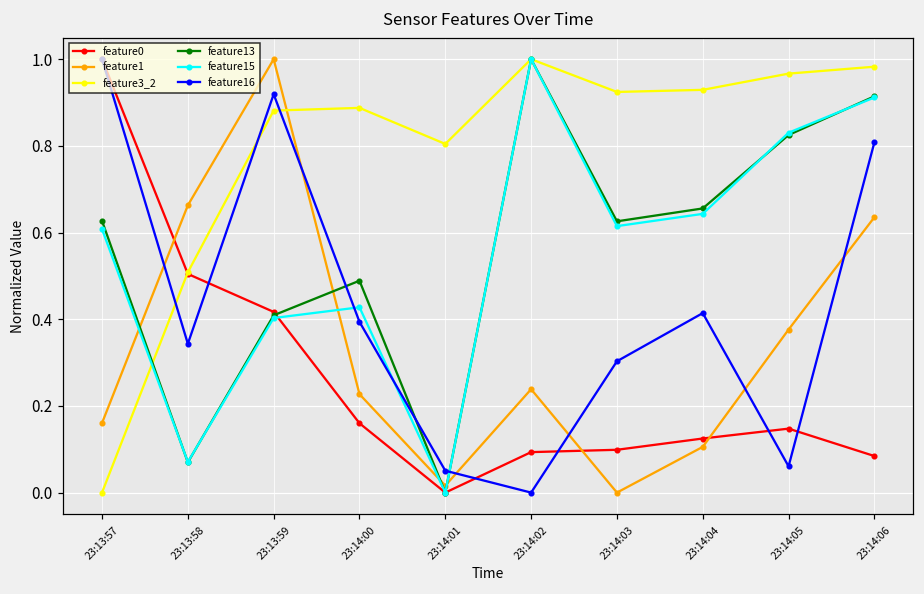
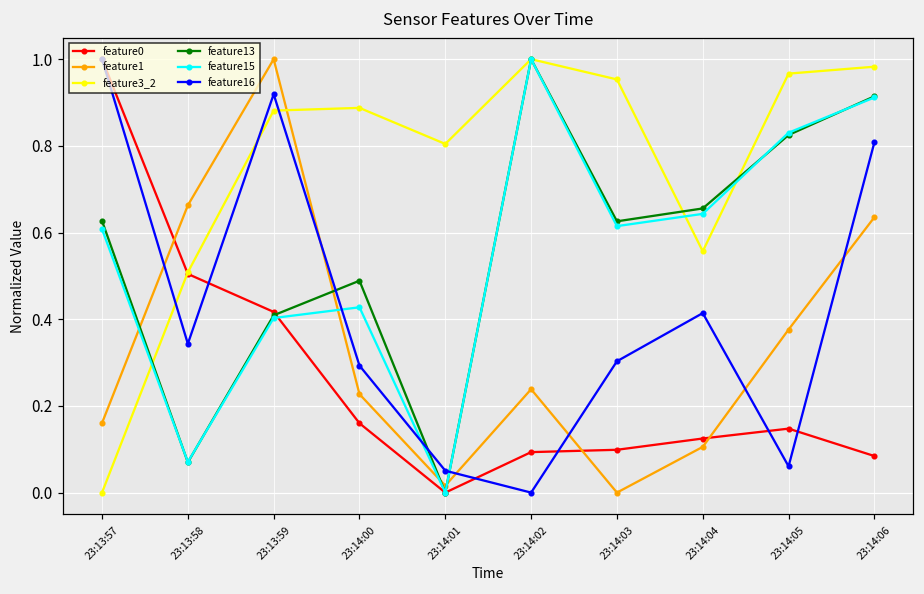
feature16, 23:14:00: 0.39 -> 0.29
feature3_2, 23:14:03: 0.92 -> 0.95
feature3_2, 23:14:04: 0.93 -> 0.56
